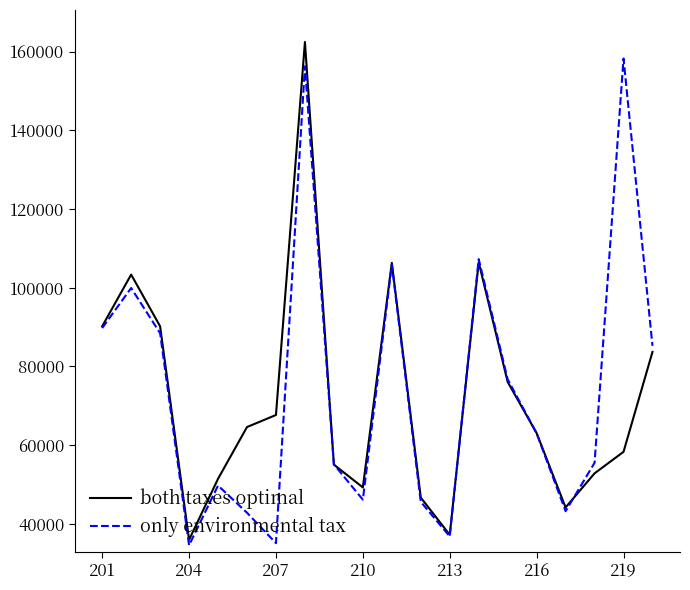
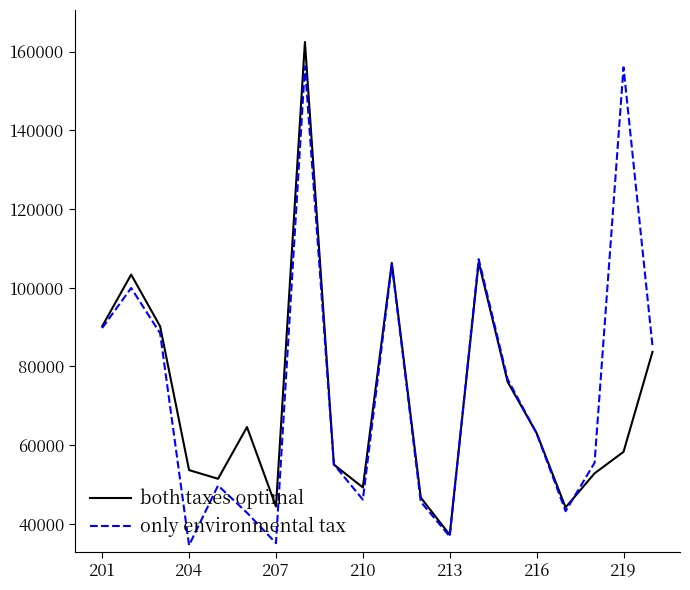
both taxes optimal, 204: 36000 -> 54000
both taxes optimal, 207: 68000 -> 44000
only environmental tax, 219: 158000 -> 156000
